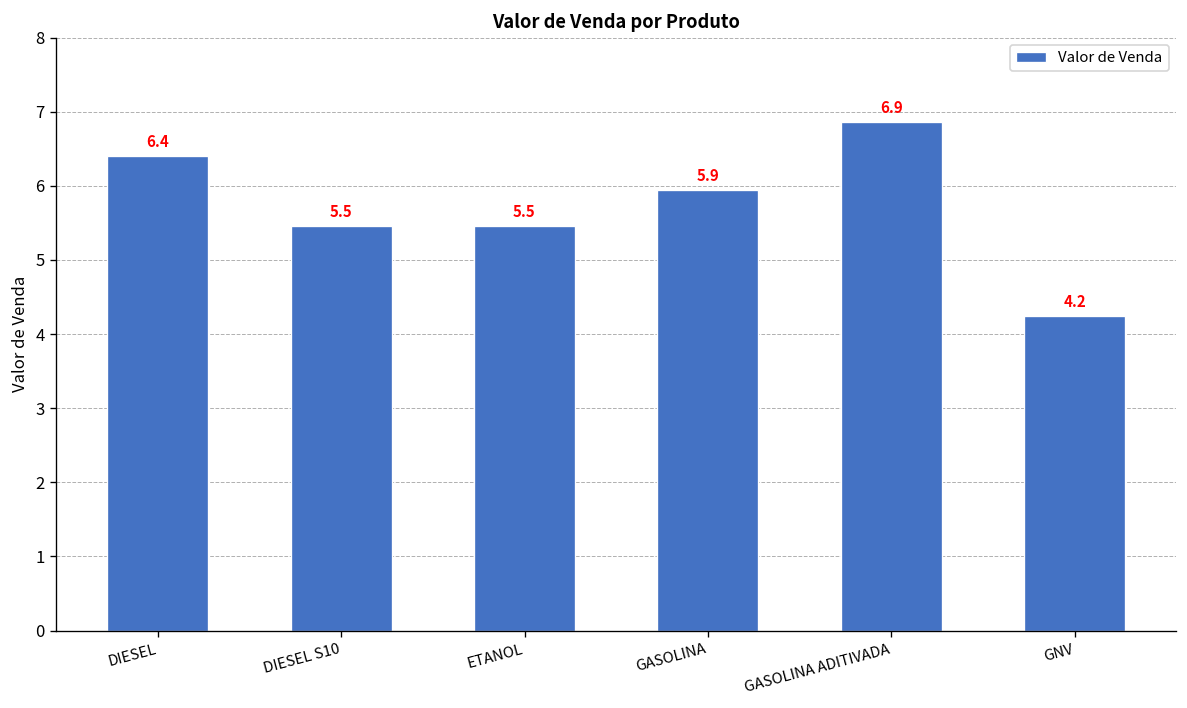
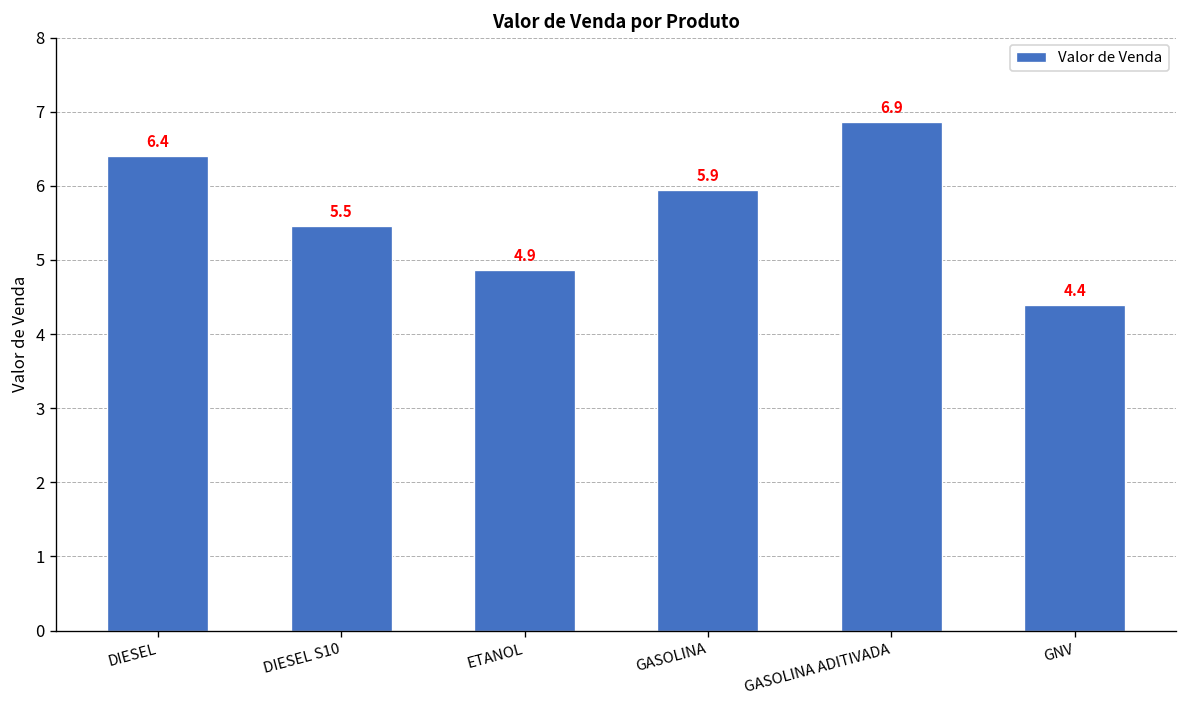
ETANOL: 5.5 -> 4.9
GNV: 4.2 -> 4.4
